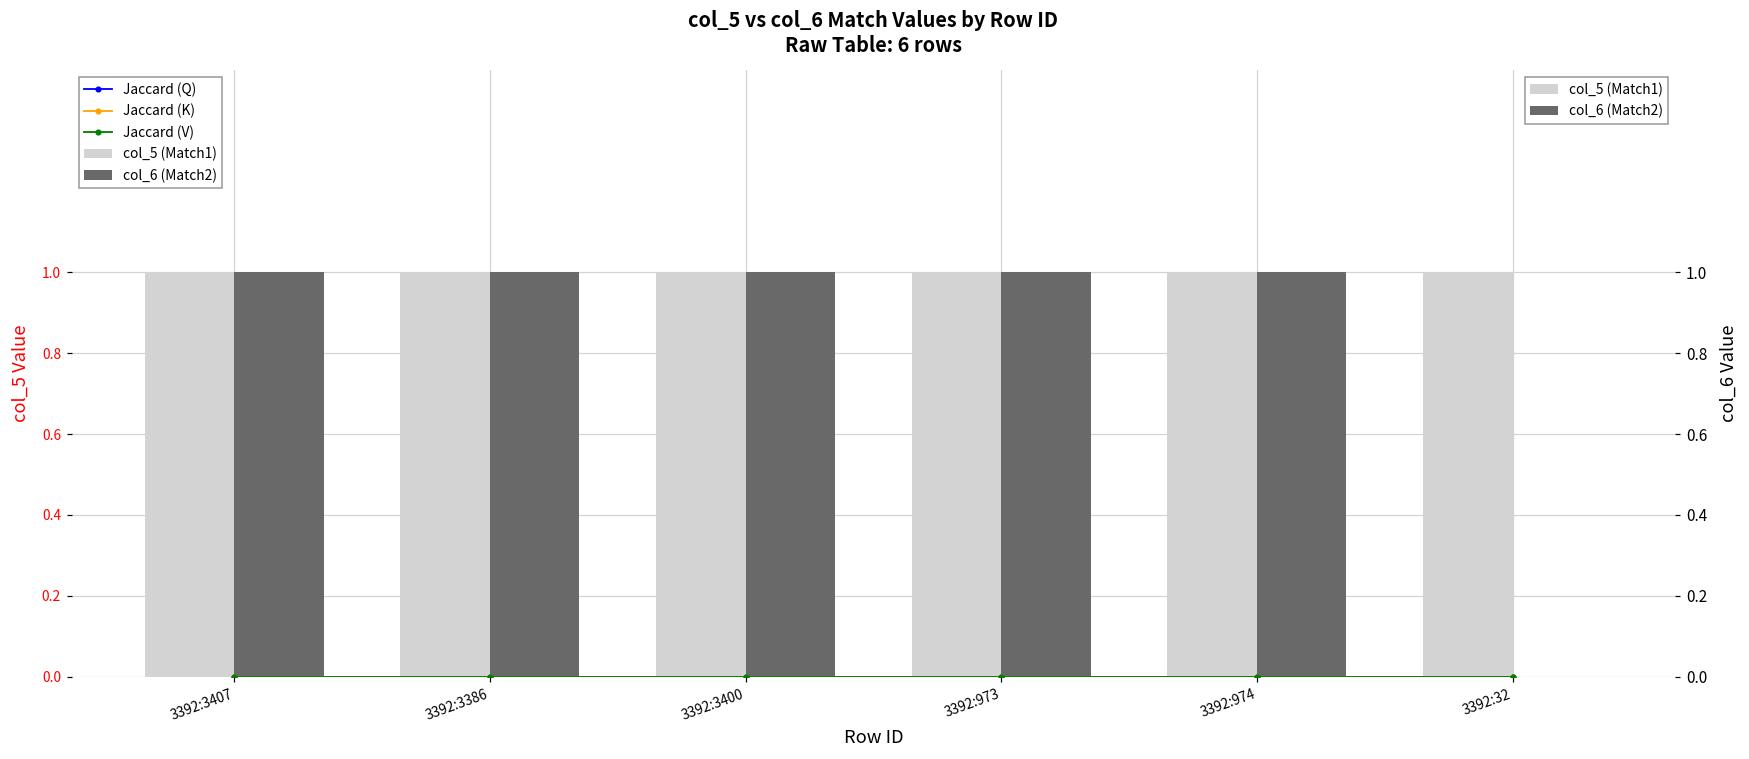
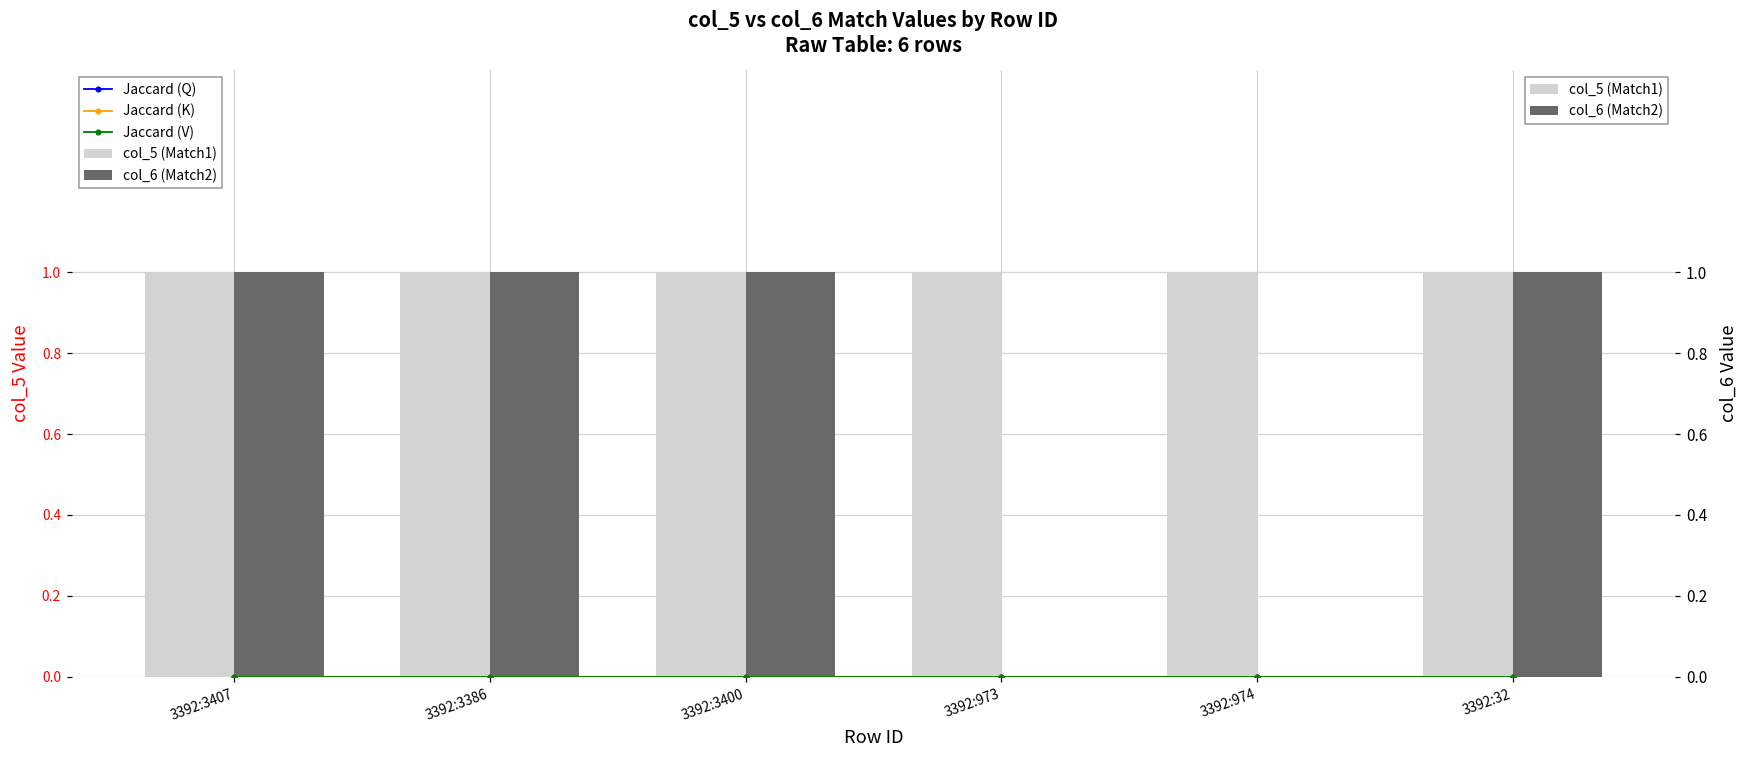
col_6 (Match2), 3392:973: 1 -> 0
col_6 (Match2), 3392:974: 1 -> 0
col_6 (Match2), 3392:32: 0 -> 1
